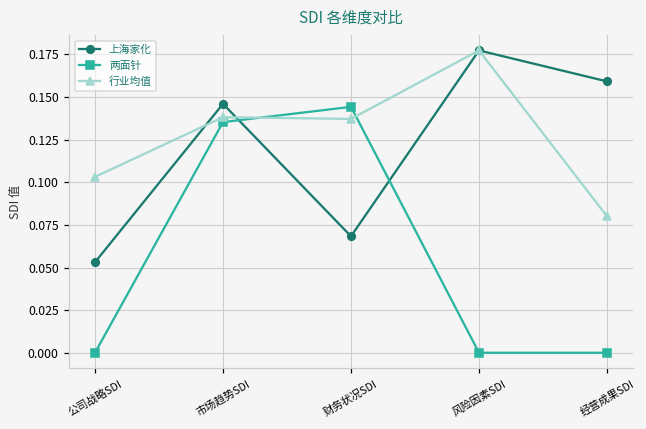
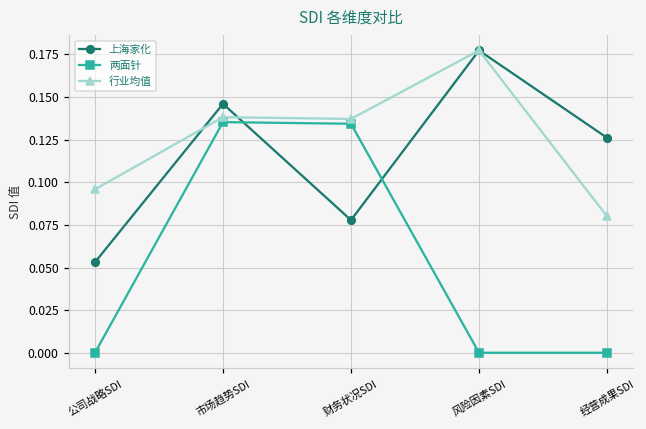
行业均值, 公司战略SDI: 0.103 -> 0.096
上海家化, 财务状况SDI: 0.068 -> 0.078
两面针, 财务状况SDI: 0.144 -> 0.134
上海家化, 经营成果SDI: 0.159 -> 0.126
